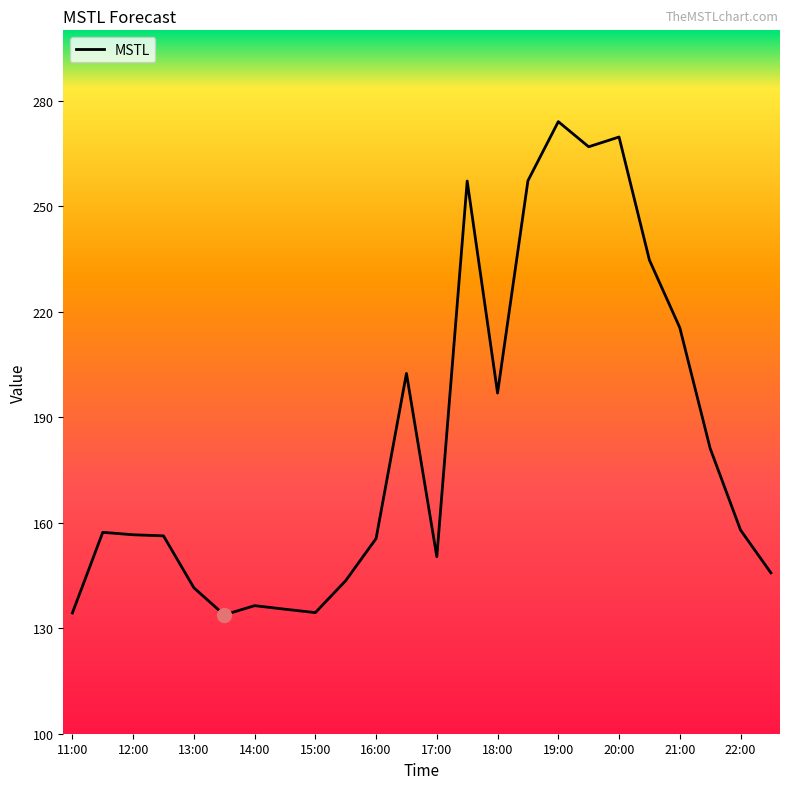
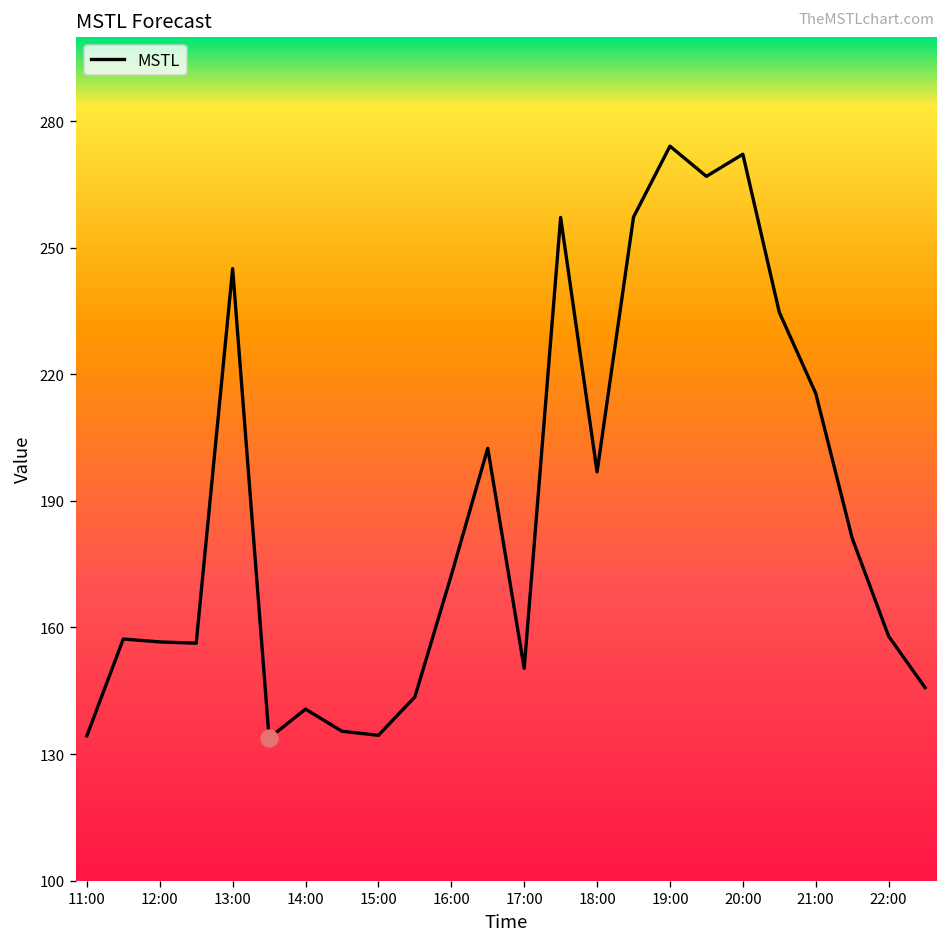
MSTL, 13:00: 141 -> 245
MSTL, 14:00: 136 -> 141
MSTL, 16:00: 155 -> 172
MSTL, 20:00: 270 -> 272
